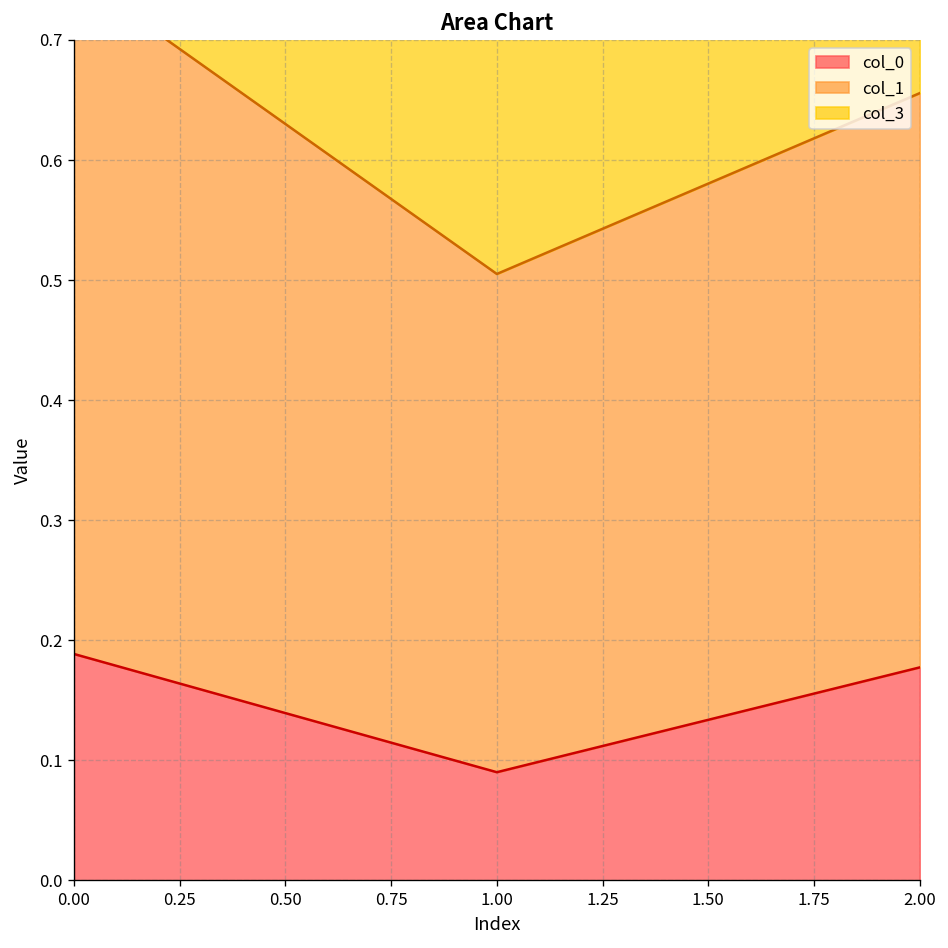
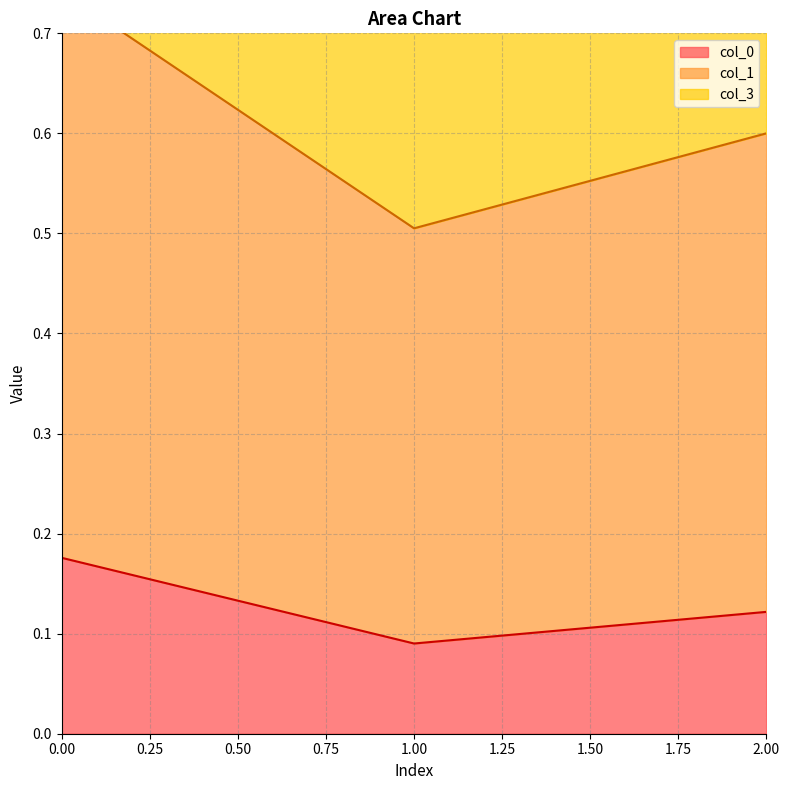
col_0, 0.00: 0.189 -> 0.176
col_0, 2.00: 0.177 -> 0.122
